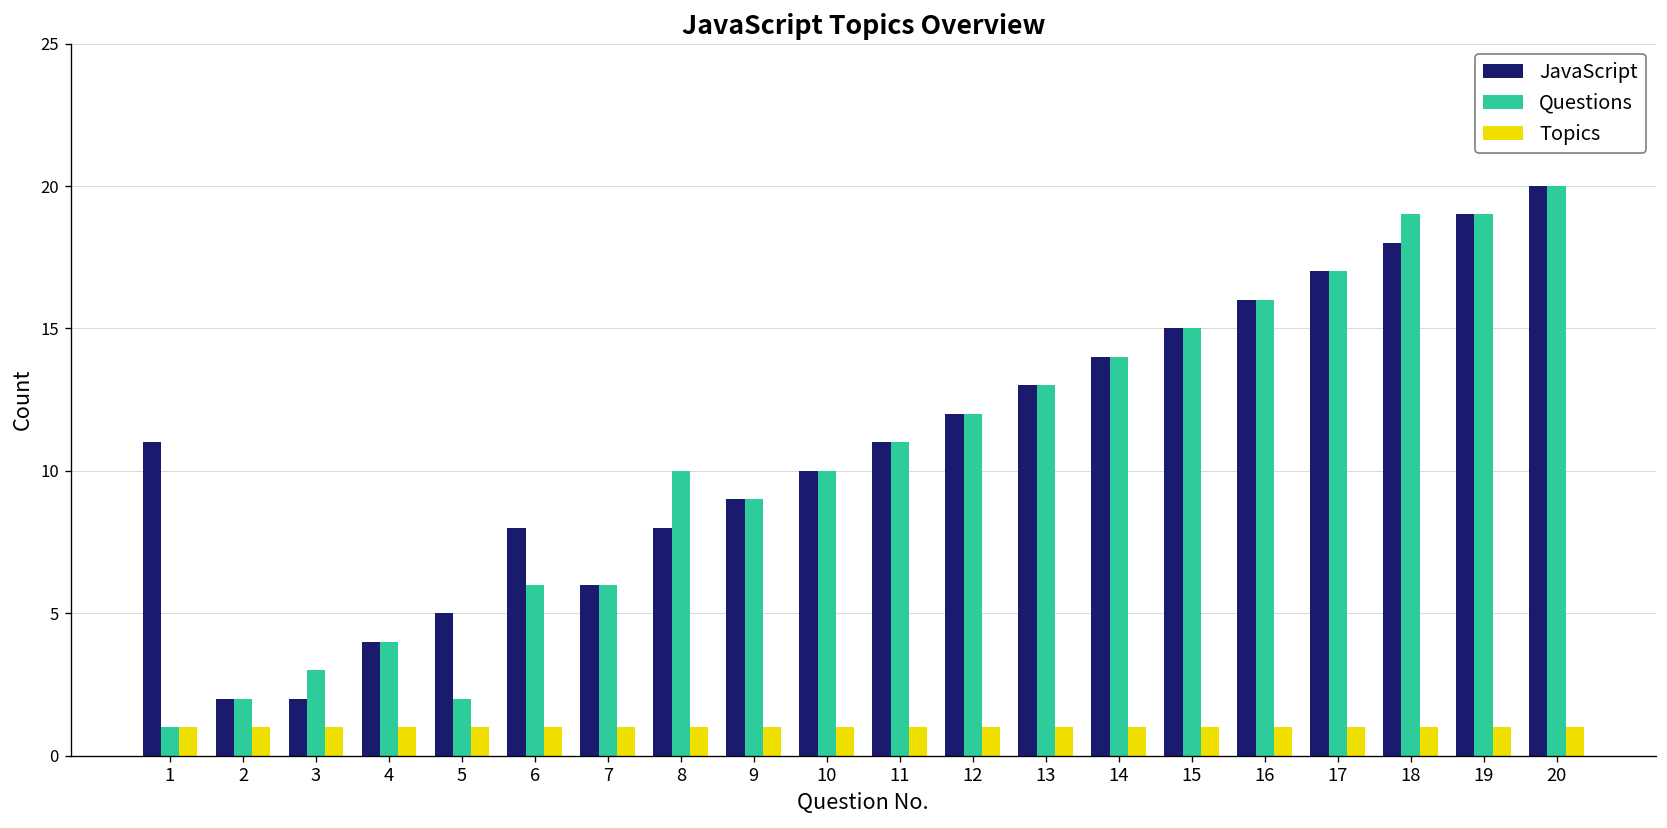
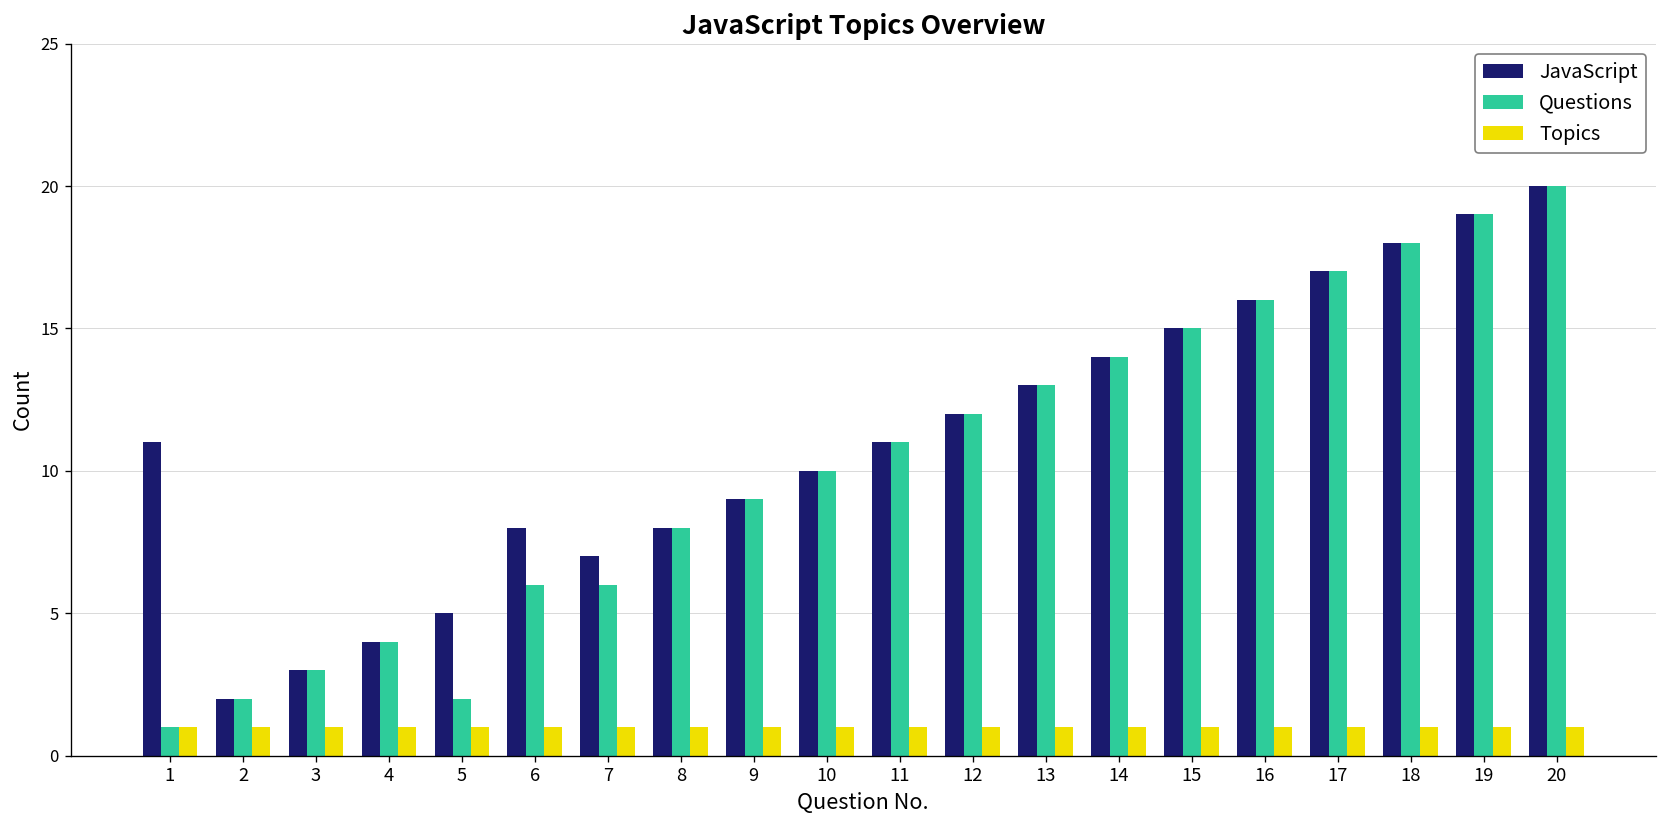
JavaScript, 3: 2 -> 3
JavaScript, 7: 6 -> 7
Questions, 8: 10 -> 8
Questions, 18: 19 -> 18
